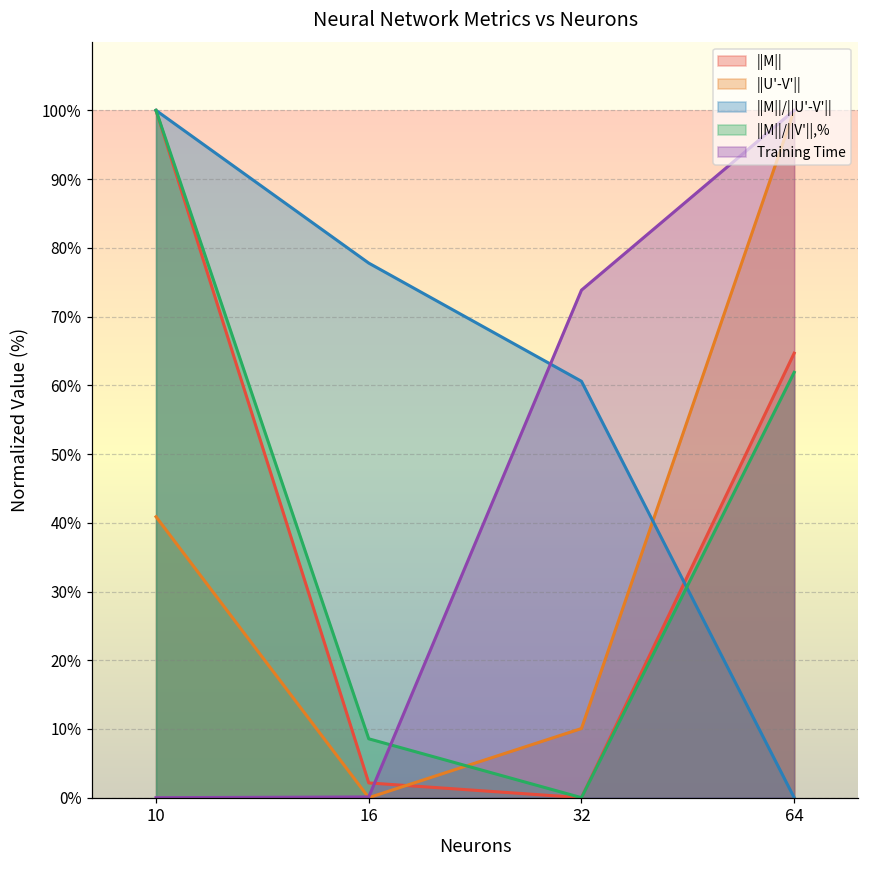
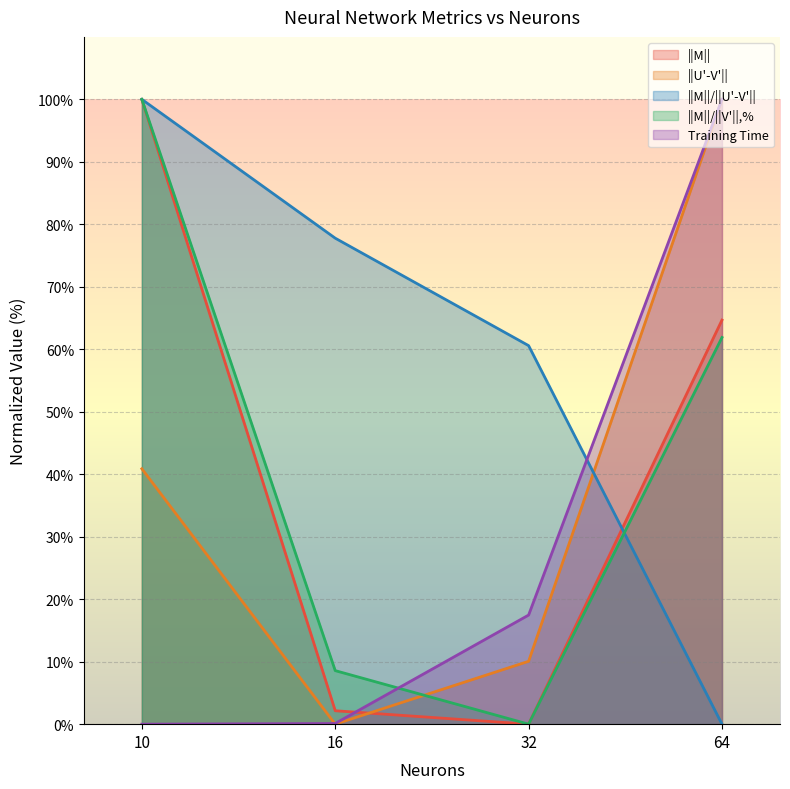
Training Time, 32: 74% -> 17%
